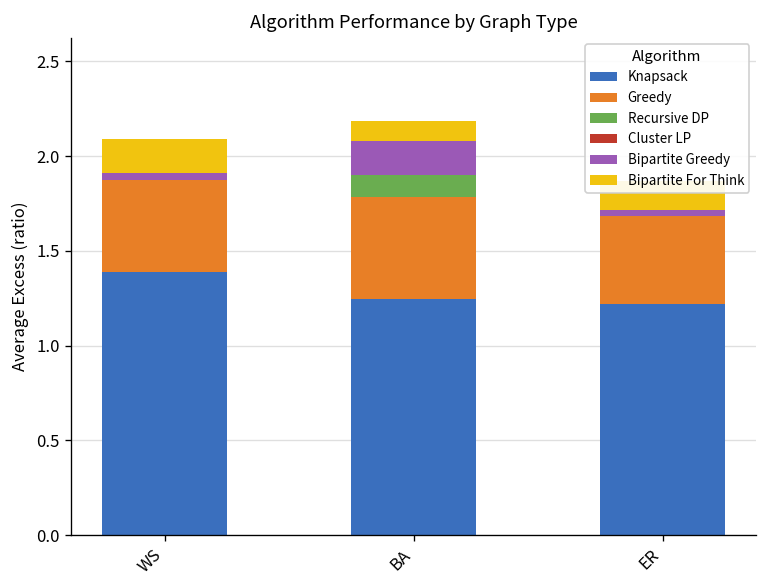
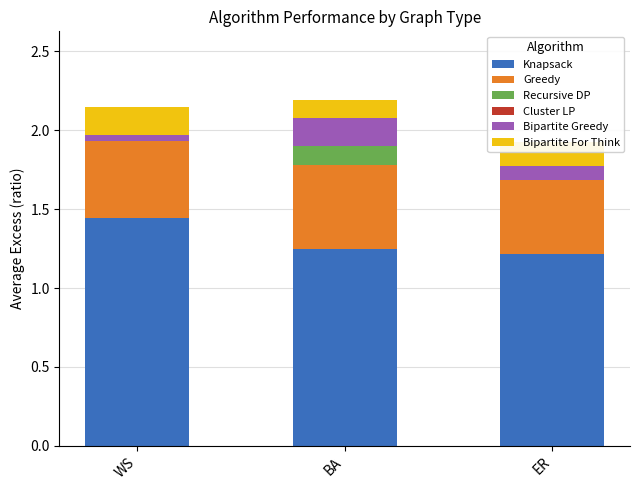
Knapsack, WS: 1.39 -> 1.44
Bipartite Greedy, ER: 0.03 -> 0.09
